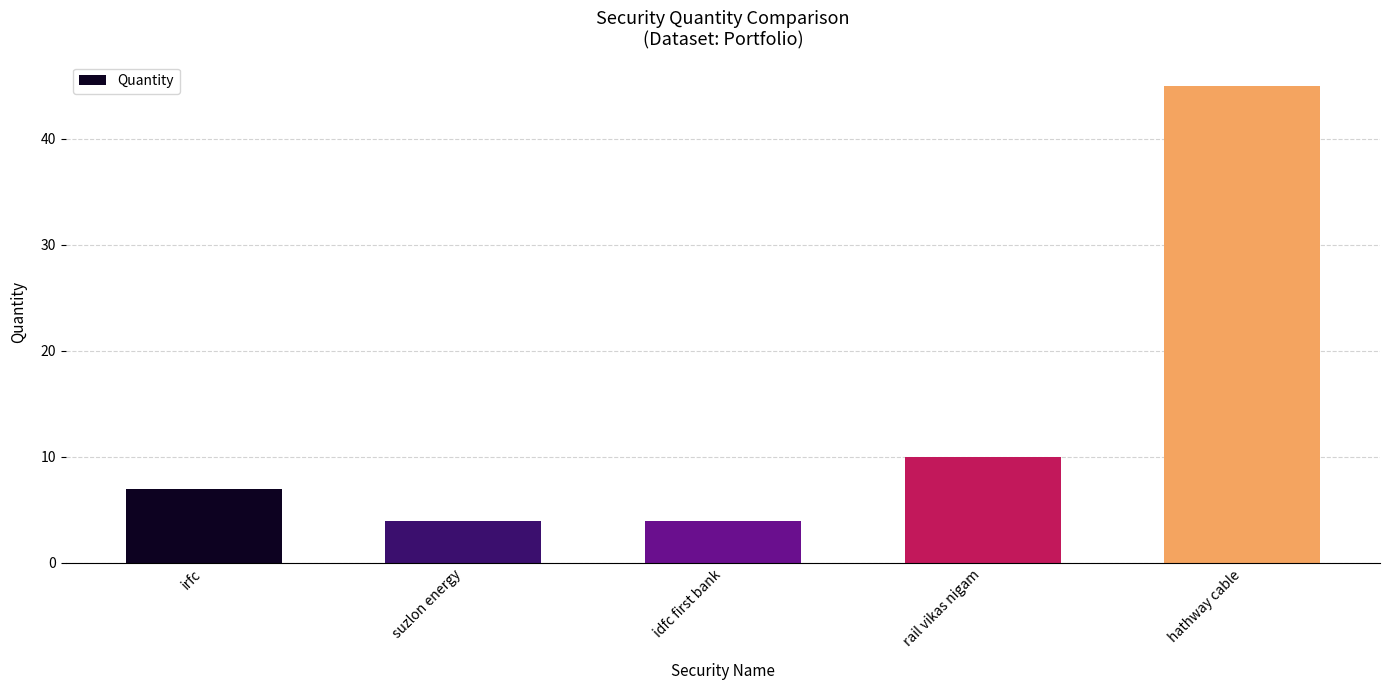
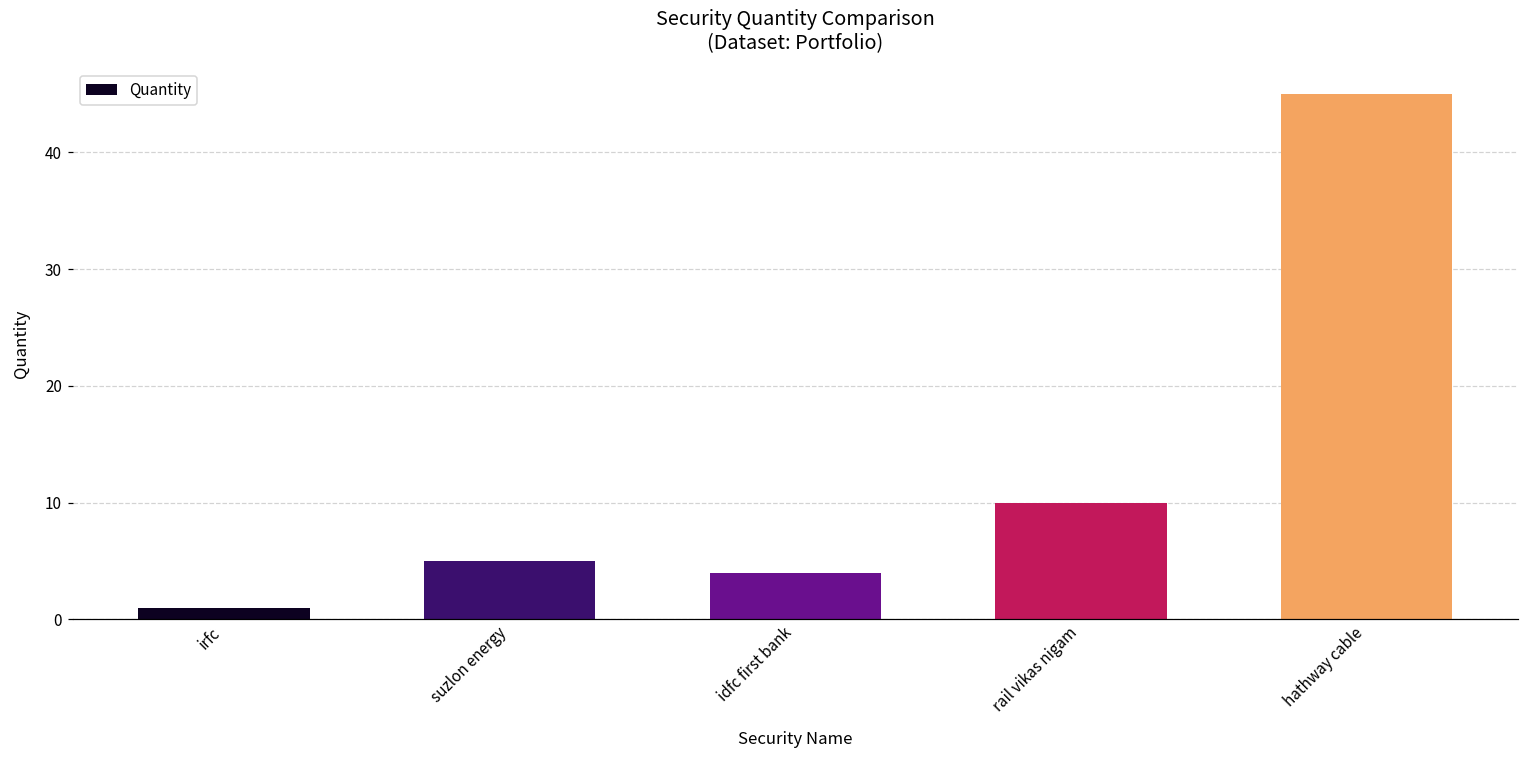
irfc: 7 -> 1
suzlon energy: 4 -> 5
